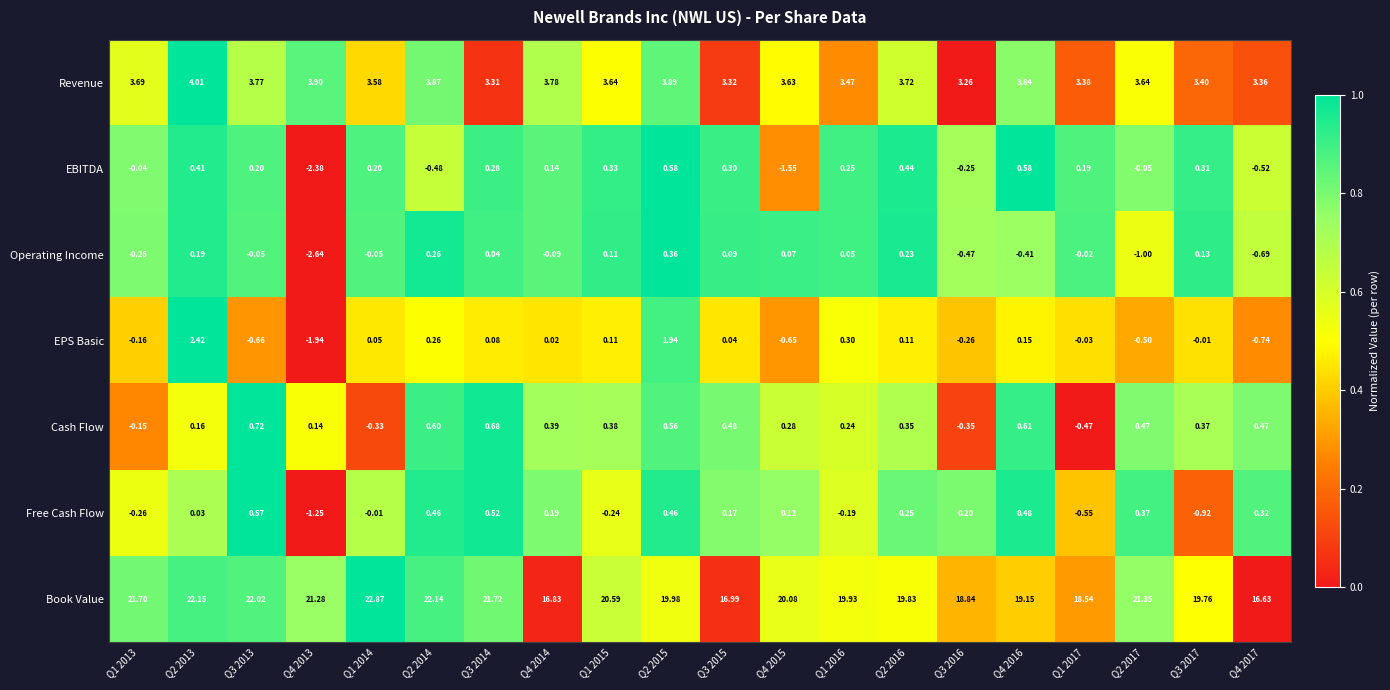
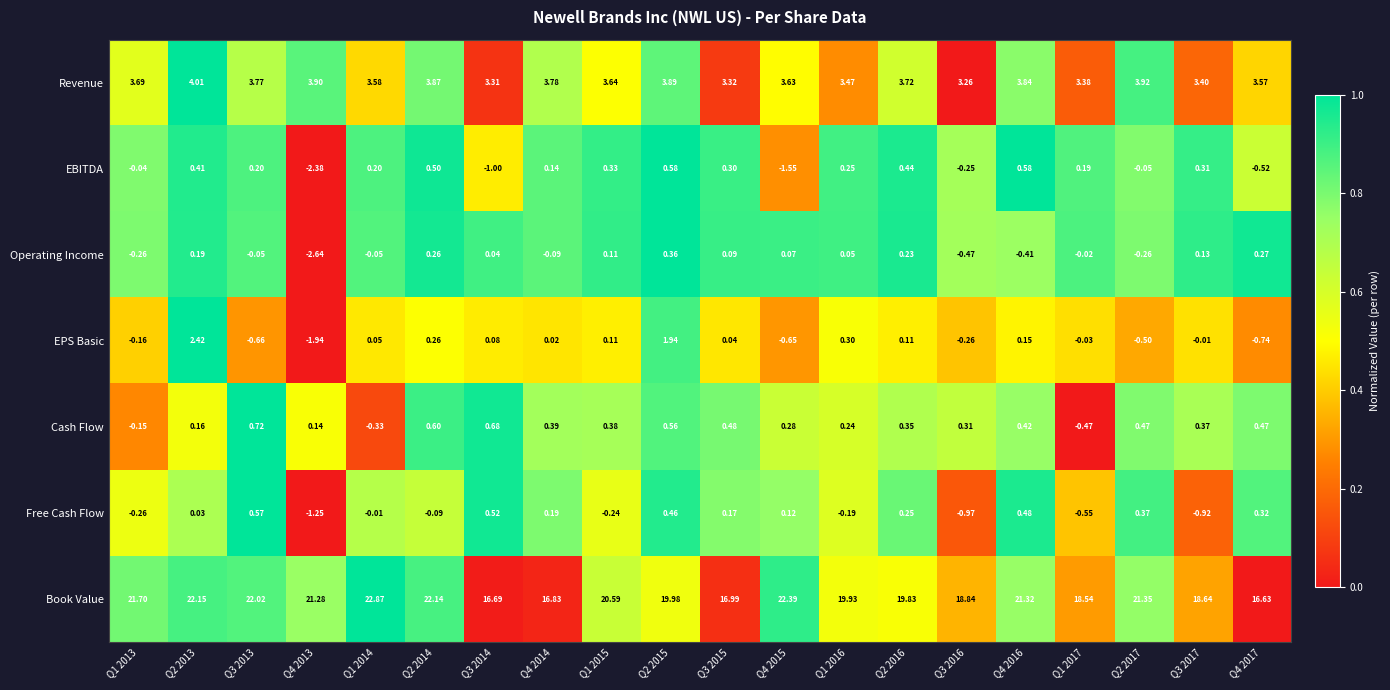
Revenue, Q2 2017: 3.64 -> 3.92
Revenue, Q4 2017: 3.36 -> 3.57
EBITDA, Q2 2014: -0.48 -> 0.50
EBITDA, Q3 2014: 0.28 -> -1.00
Operating Income, Q2 2017: -1.00 -> -0.26
Operating Income, Q4 2017: -0.69 -> 0.27
Cash Flow, Q3 2016: -0.35 -> 0.31
Cash Flow, Q4 2016: 0.61 -> 0.42
Free Cash Flow, Q2 2014: 0.46 -> -0.09
Free Cash Flow, Q3 2016: 0.20 -> -0.97
Book Value, Q3 2014: 21.72 -> 16.69
Book Value, Q4 2015: 20.08 -> 22.39
Book Value, Q4 2016: 19.15 -> 21.32
Book Value, Q3 2017: 19.76 -> 18.64
